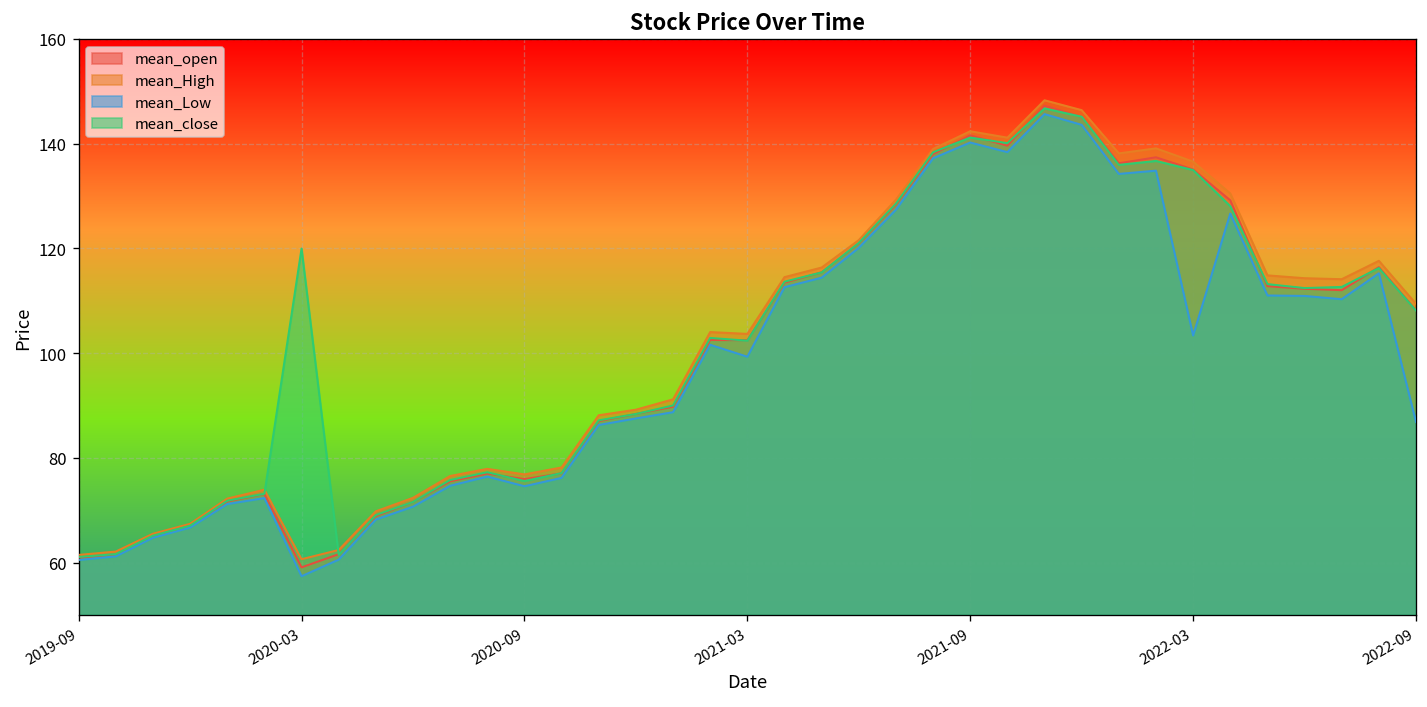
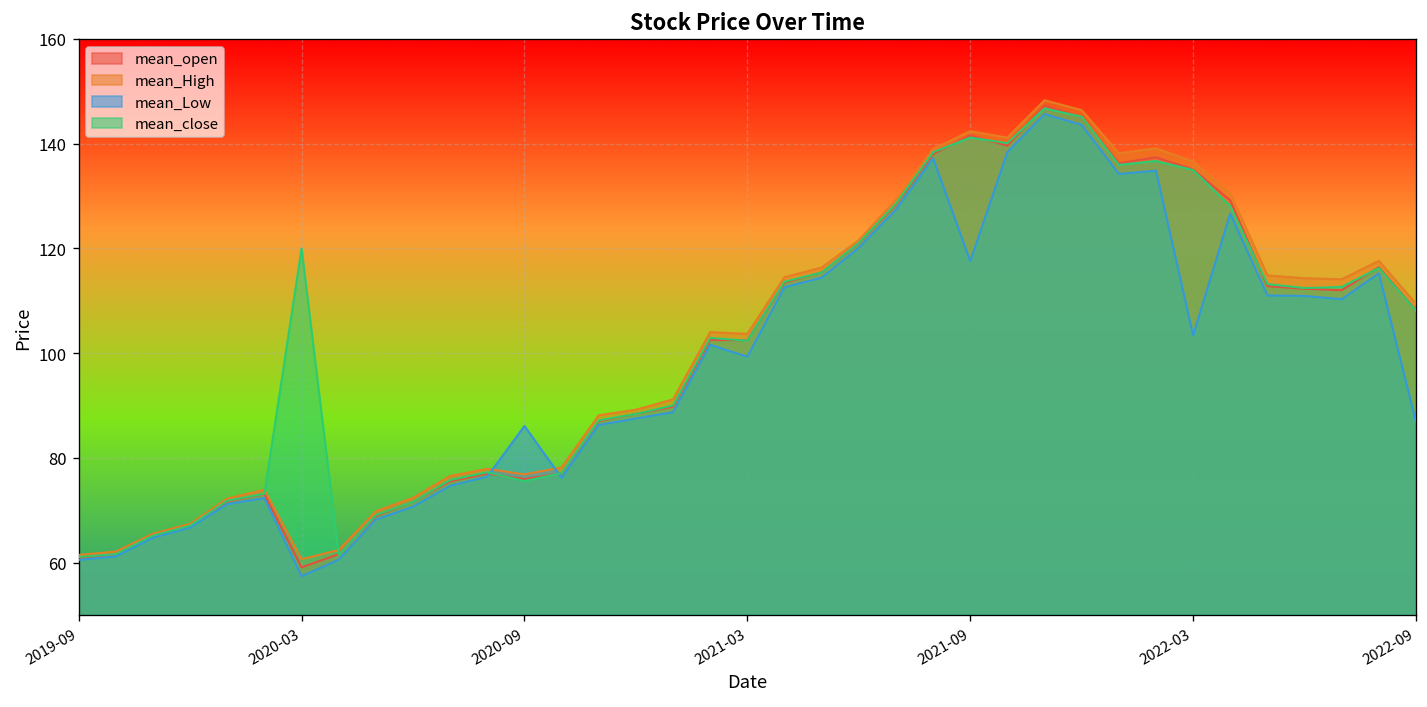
mean_Low, 2020-09: 75 -> 86
mean_Low, 2021-09: 140 -> 118
